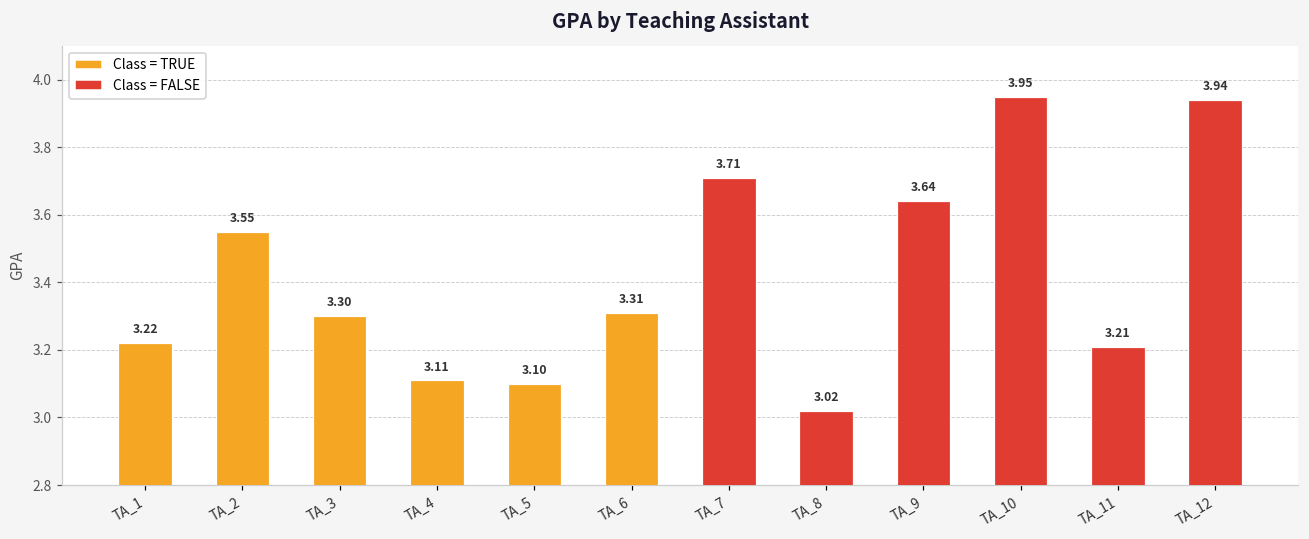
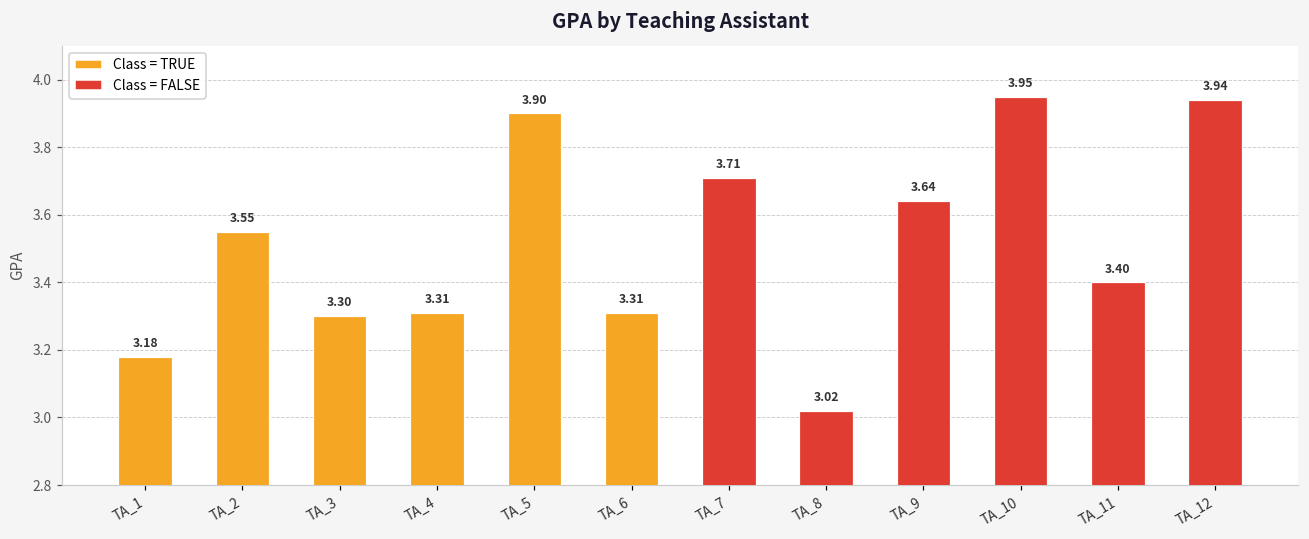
TA_1: 3.22 -> 3.18
TA_4: 3.11 -> 3.31
TA_5: 3.10 -> 3.90
TA_11: 3.21 -> 3.40
